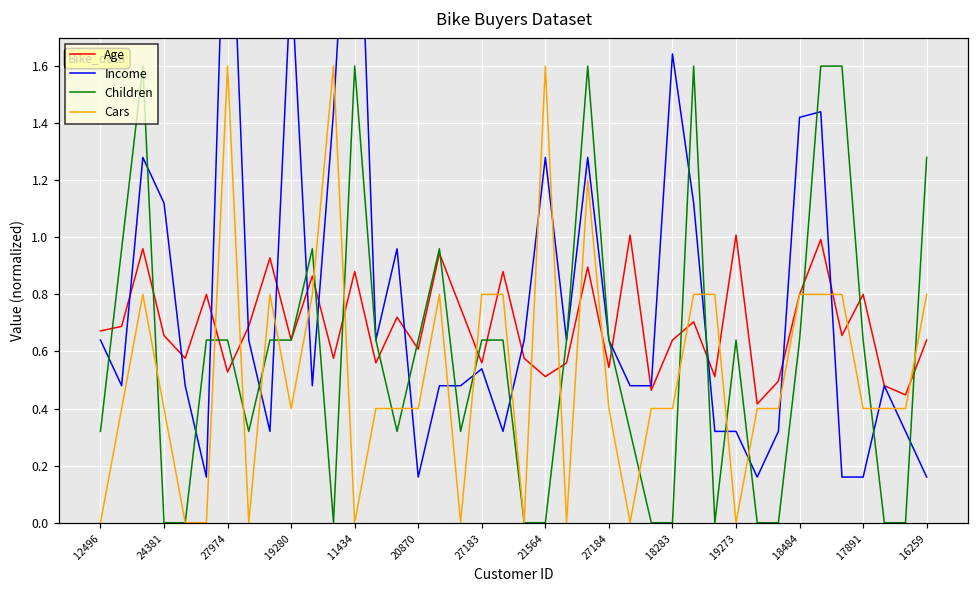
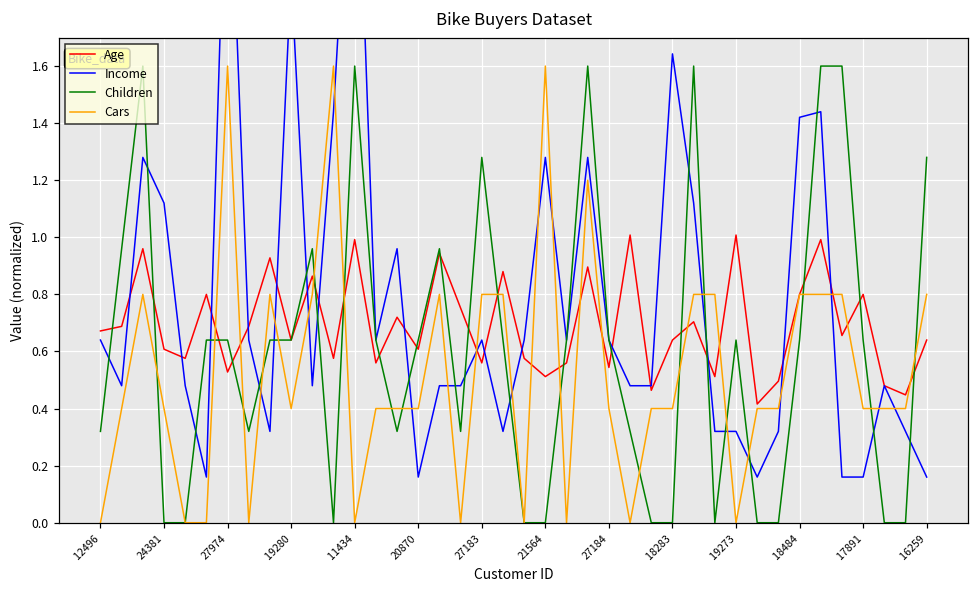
Age, 24381: 0.66 -> 0.61
Age, 11434: 0.88 -> 0.99
Income, 27183: 0.54 -> 0.64
Children, 27183: 0.64 -> 1.28
